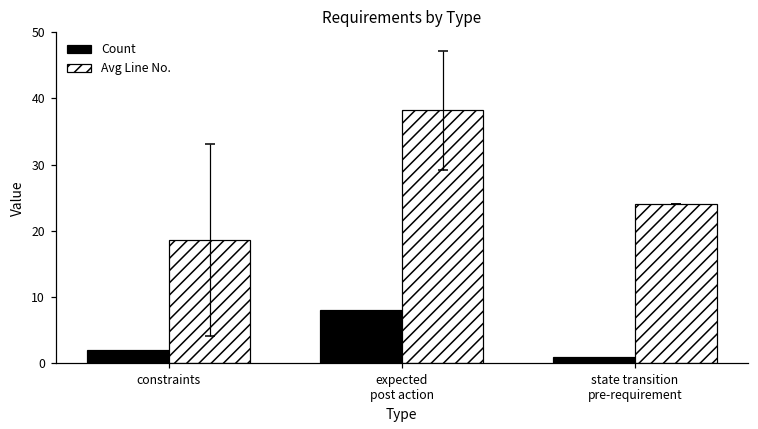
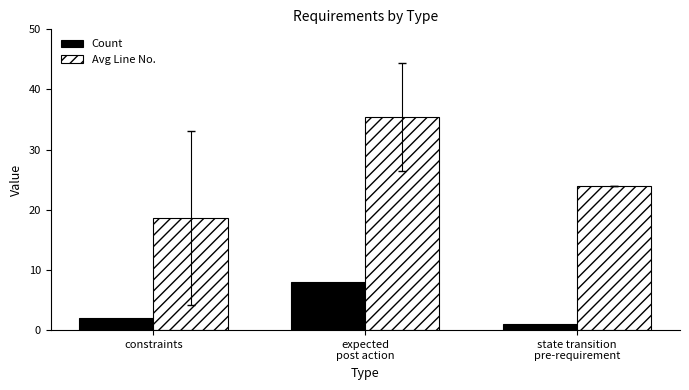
Avg Line No., expected post action: 38 -> 35
